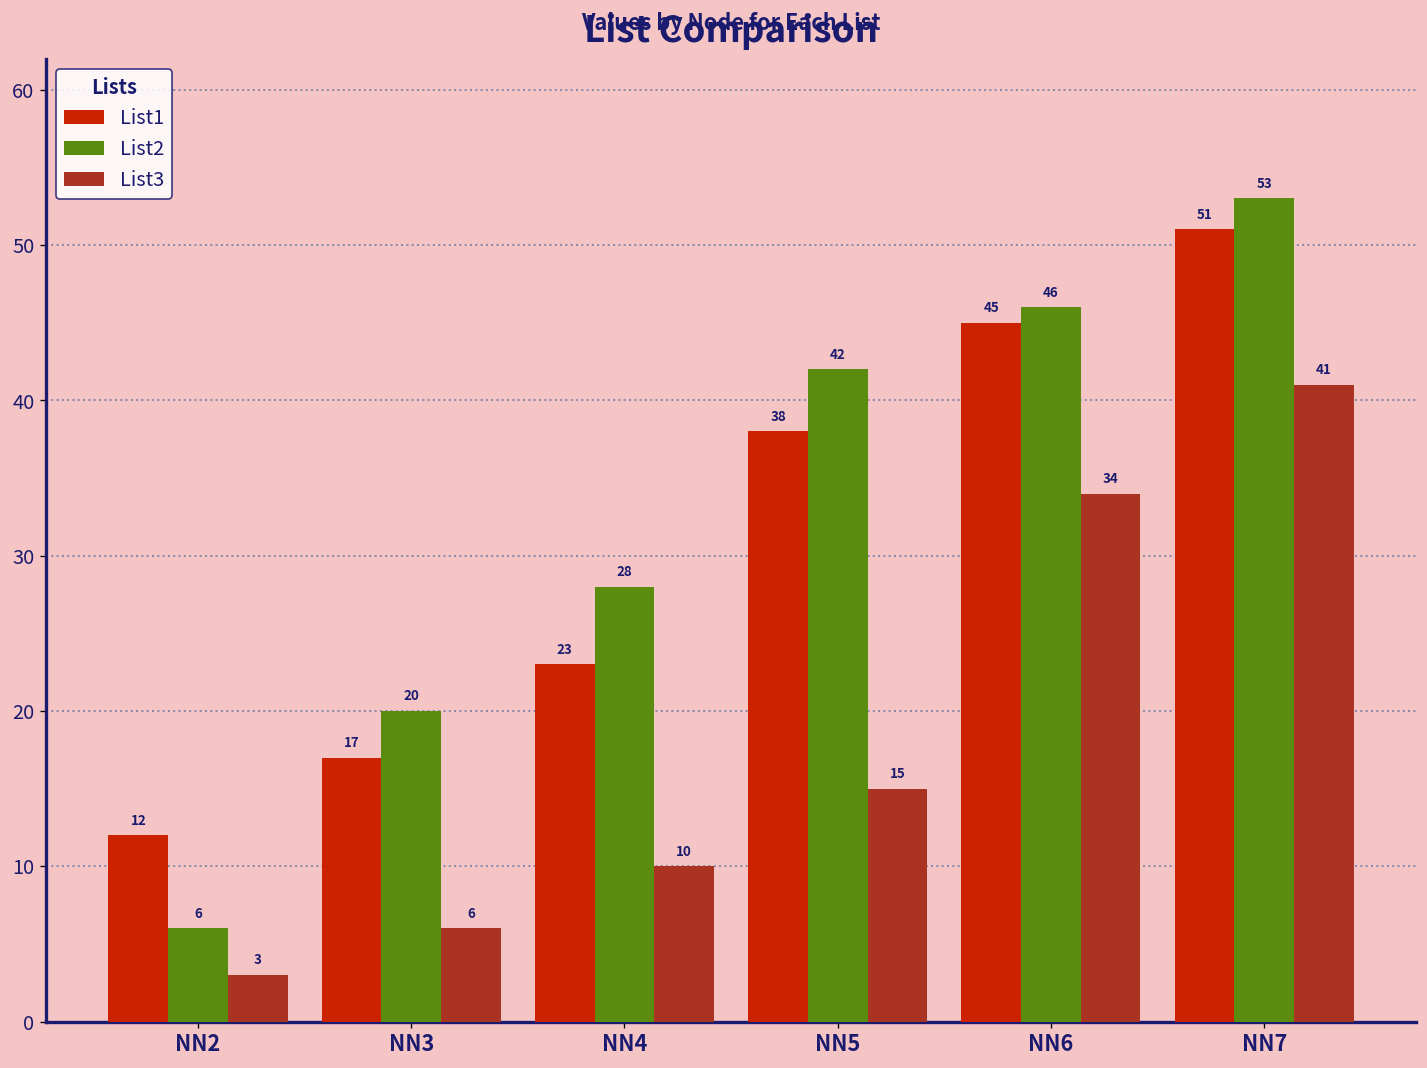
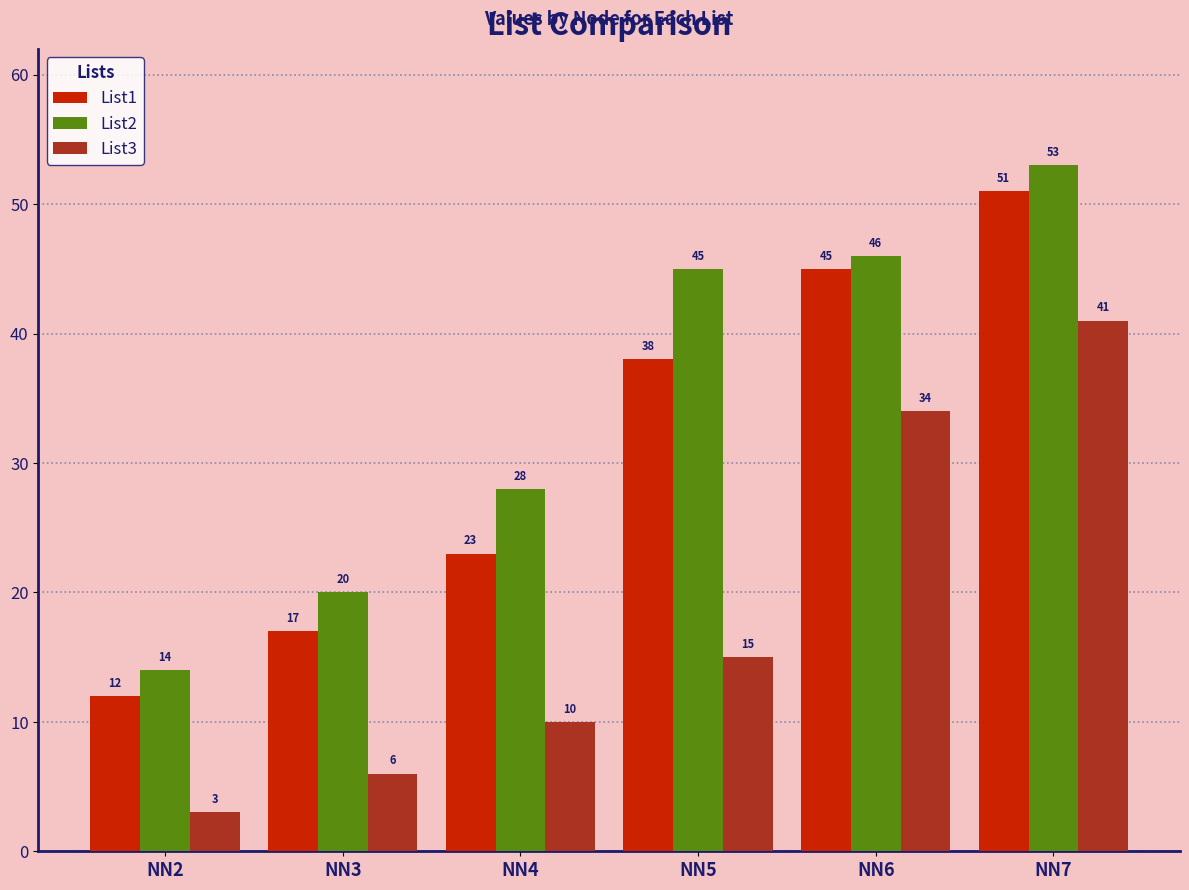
List2, NN2: 6 -> 14
List2, NN5: 42 -> 45
